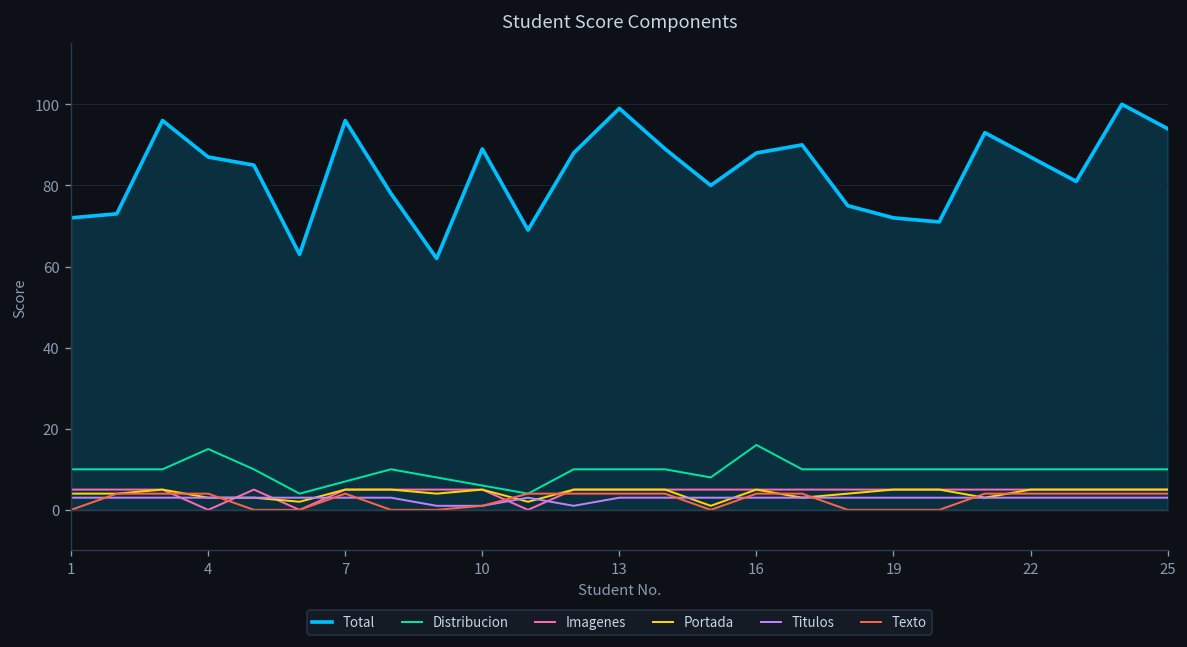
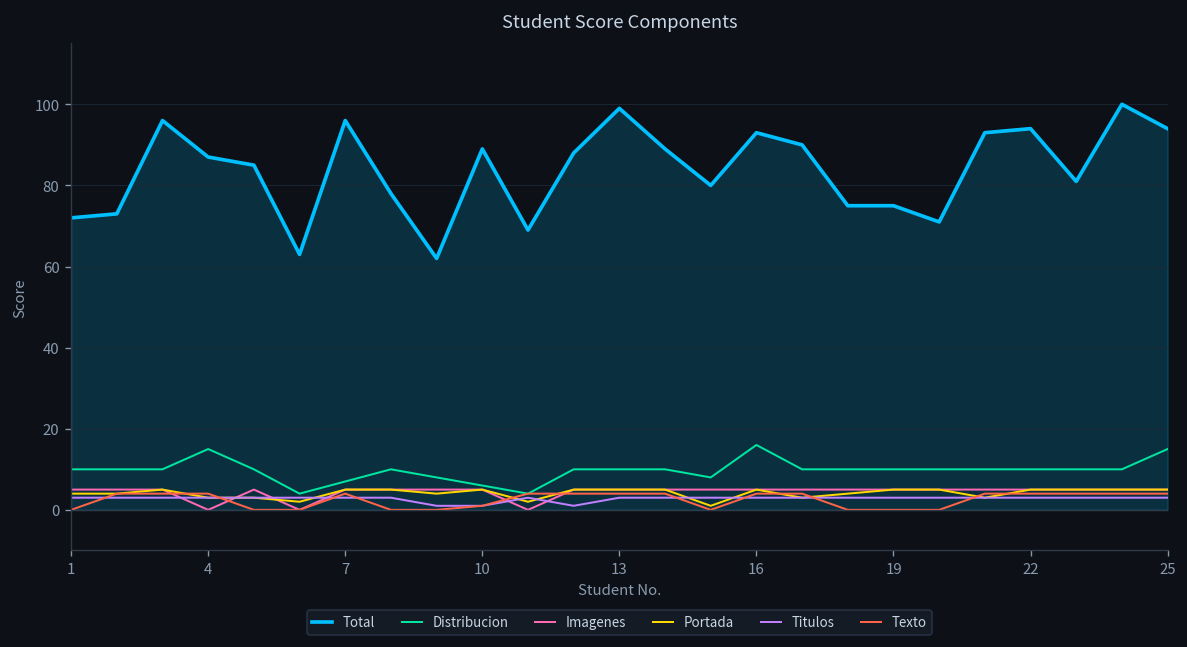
Total, 16: 88 -> 93
Total, 19: 72 -> 75
Total, 22: 87 -> 94
Distribucion, 25: 10 -> 15
